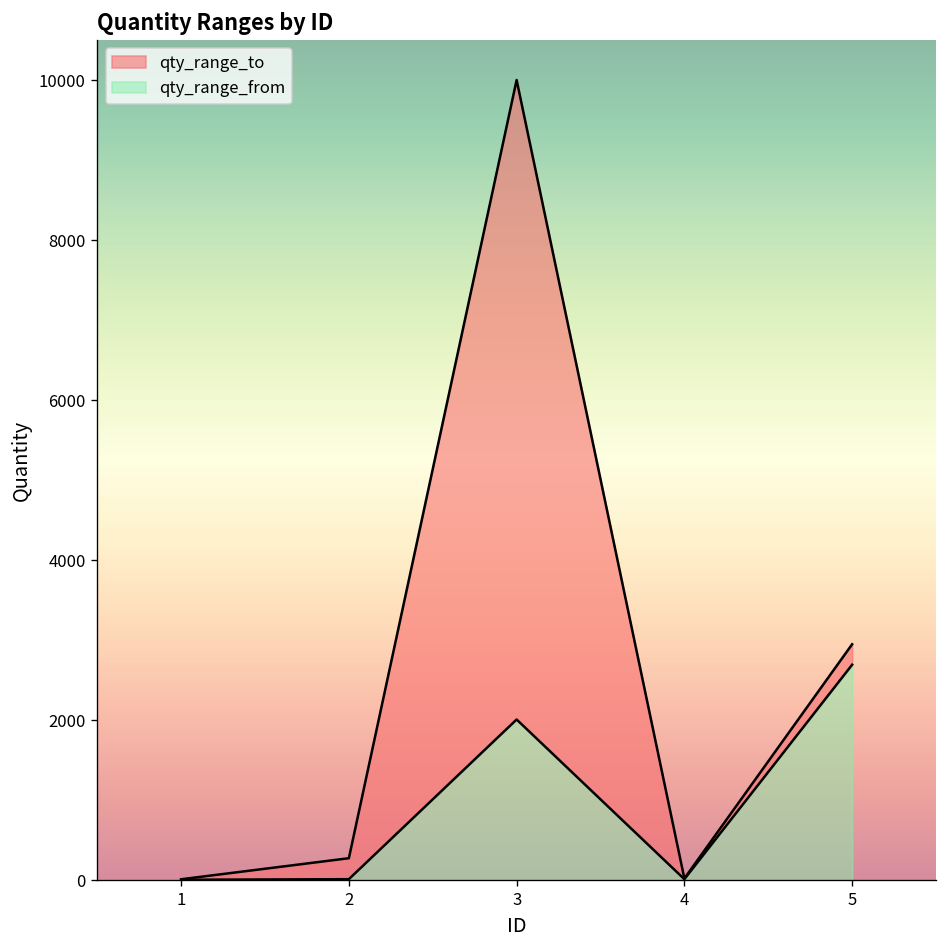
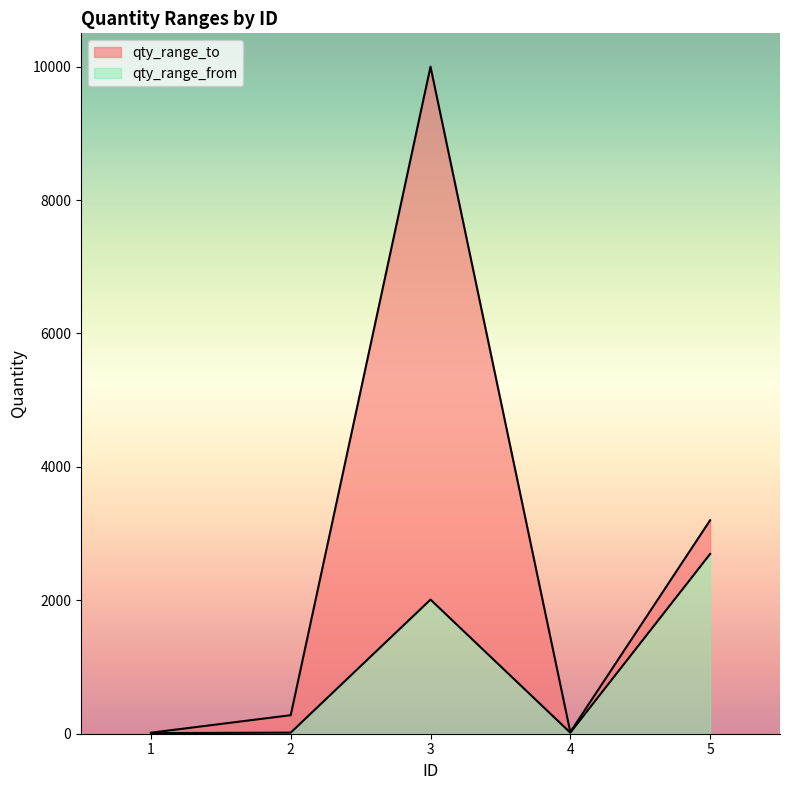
qty_range_to, 5: 3000 -> 3200
